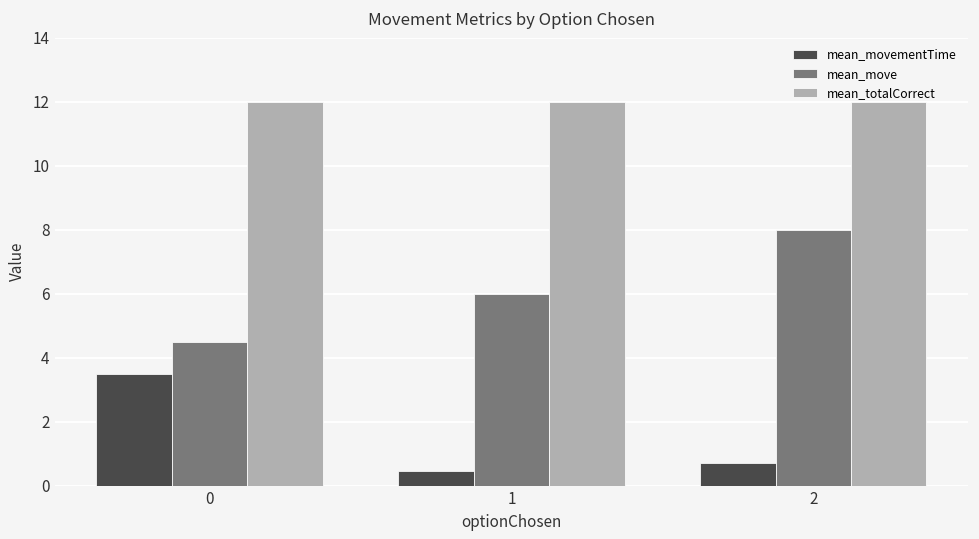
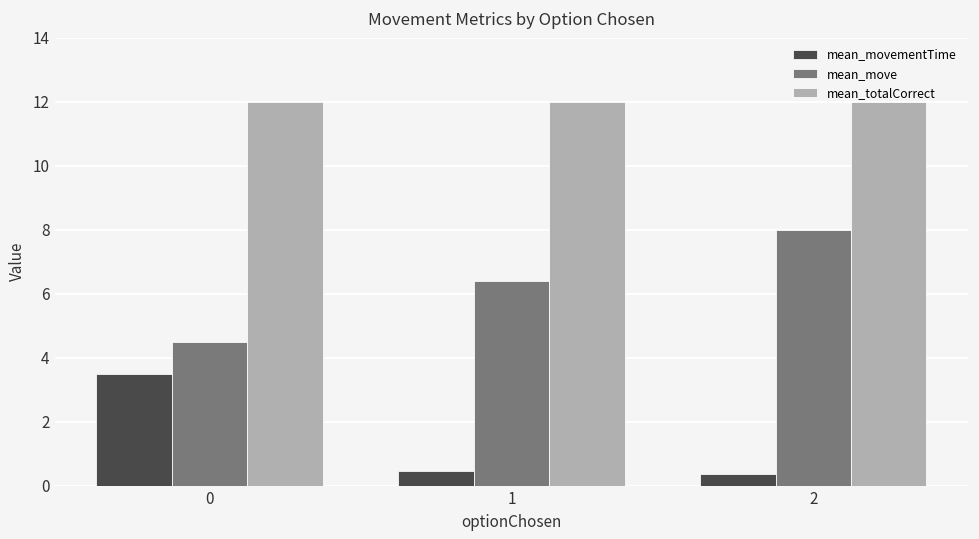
mean_move, 1: 6.0 -> 6.4
mean_movementTime, 2: 0.7 -> 0.4
